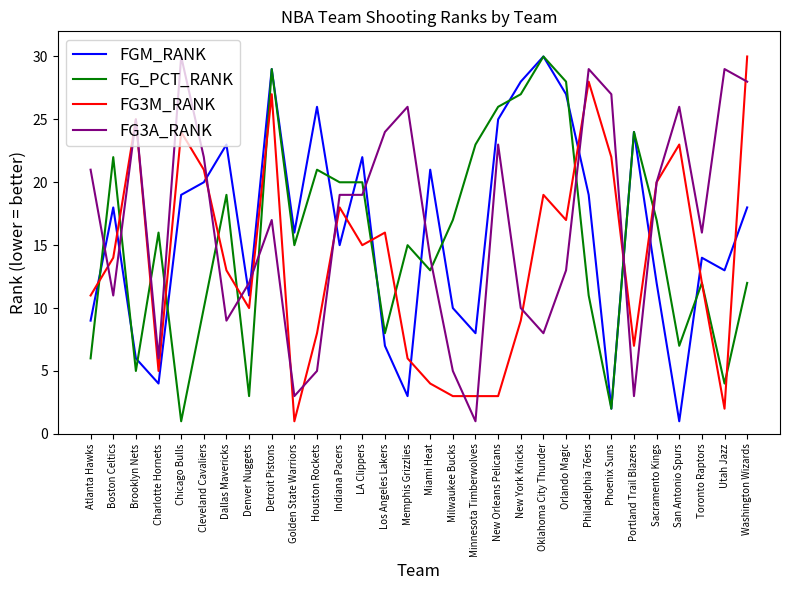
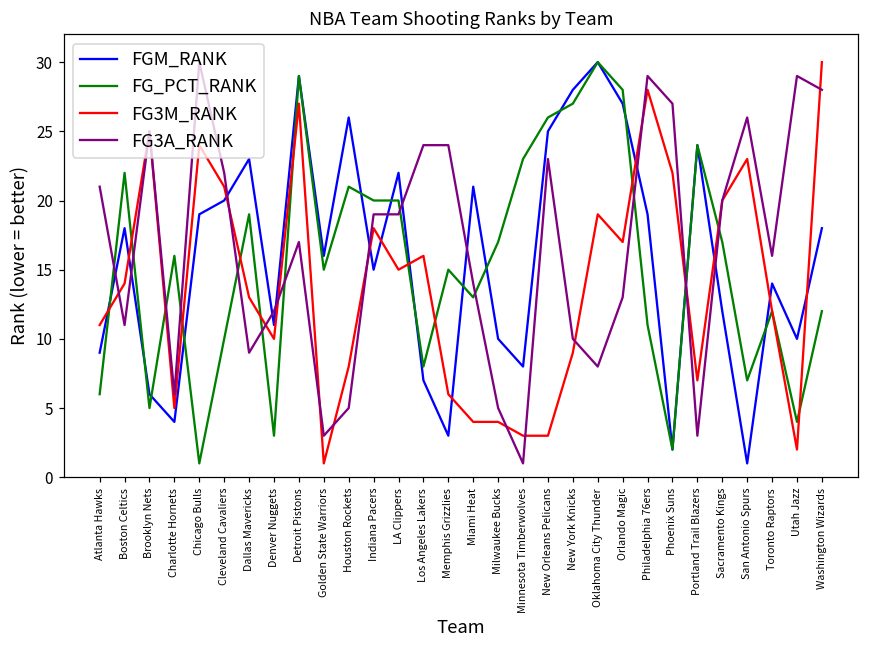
FG3A_RANK, Memphis Grizzlies: 26 -> 24
FG3M_RANK, Milwaukee Bucks: 3 -> 4
FGM_RANK, Utah Jazz: 13 -> 10
